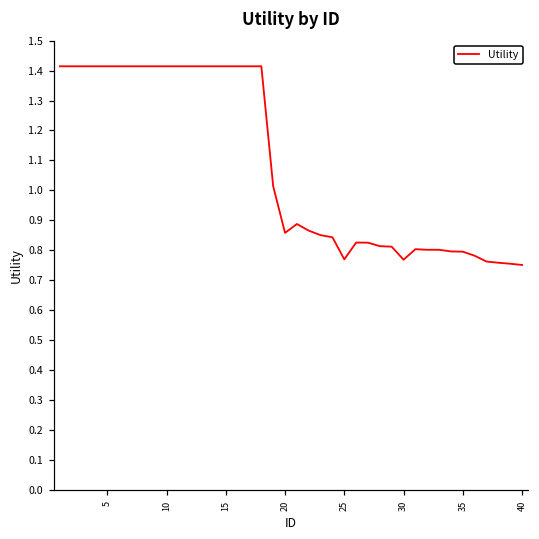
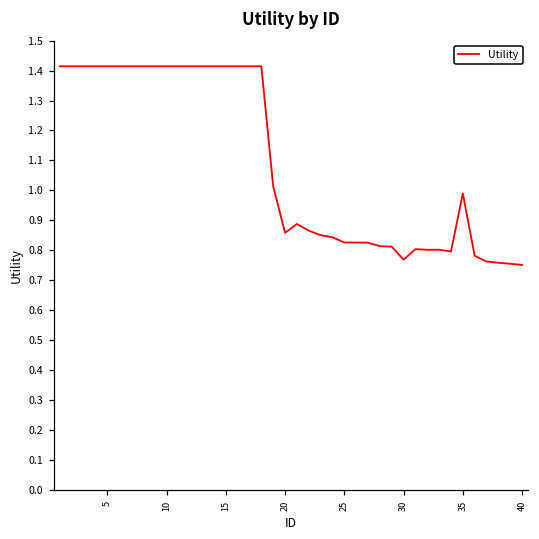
25: 0.77 -> 0.83
35: 0.80 -> 0.99
